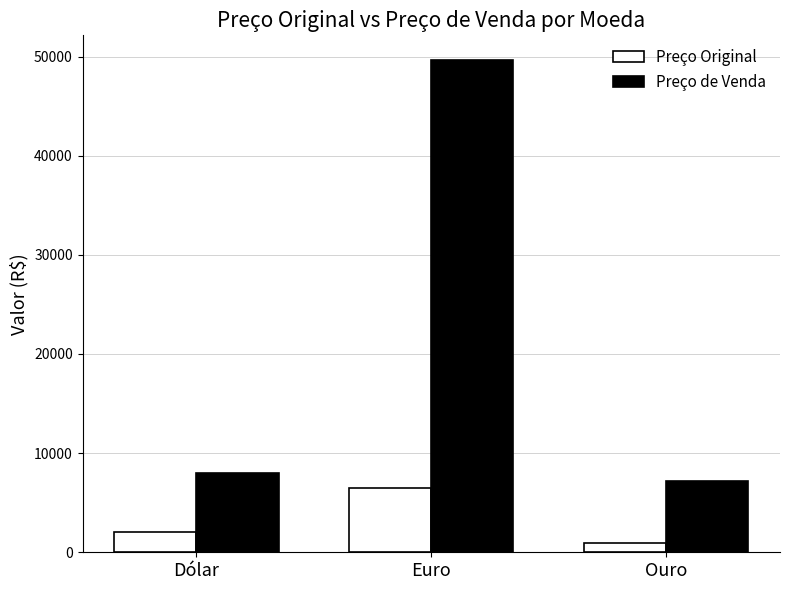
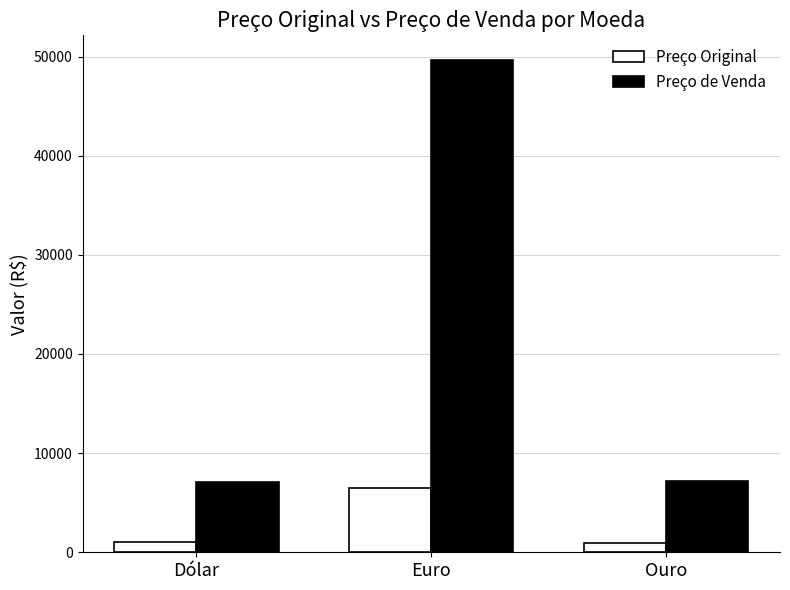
Preço Original, Dólar: 2000 -> 1000
Preço de Venda, Dólar: 8000 -> 7000
